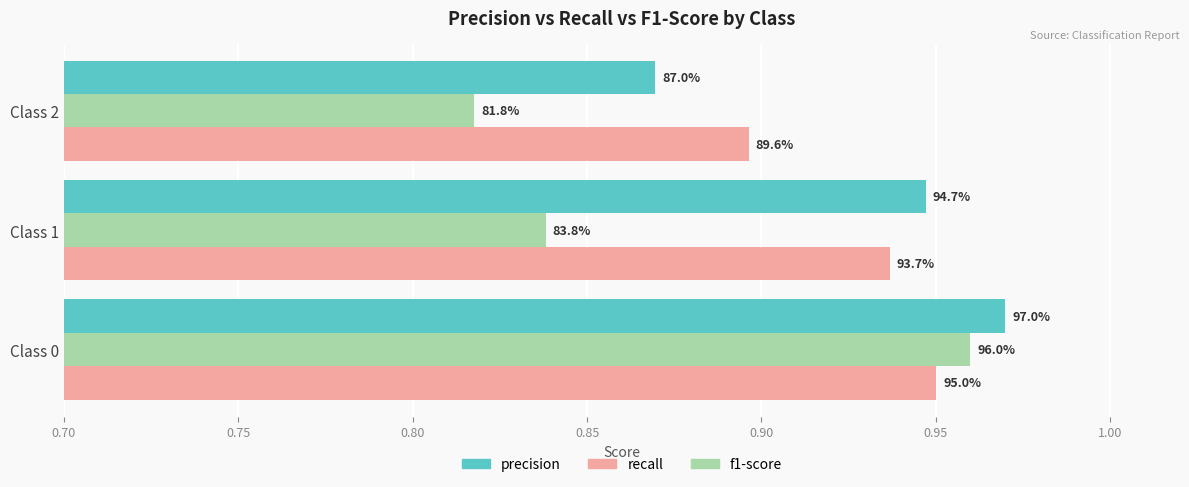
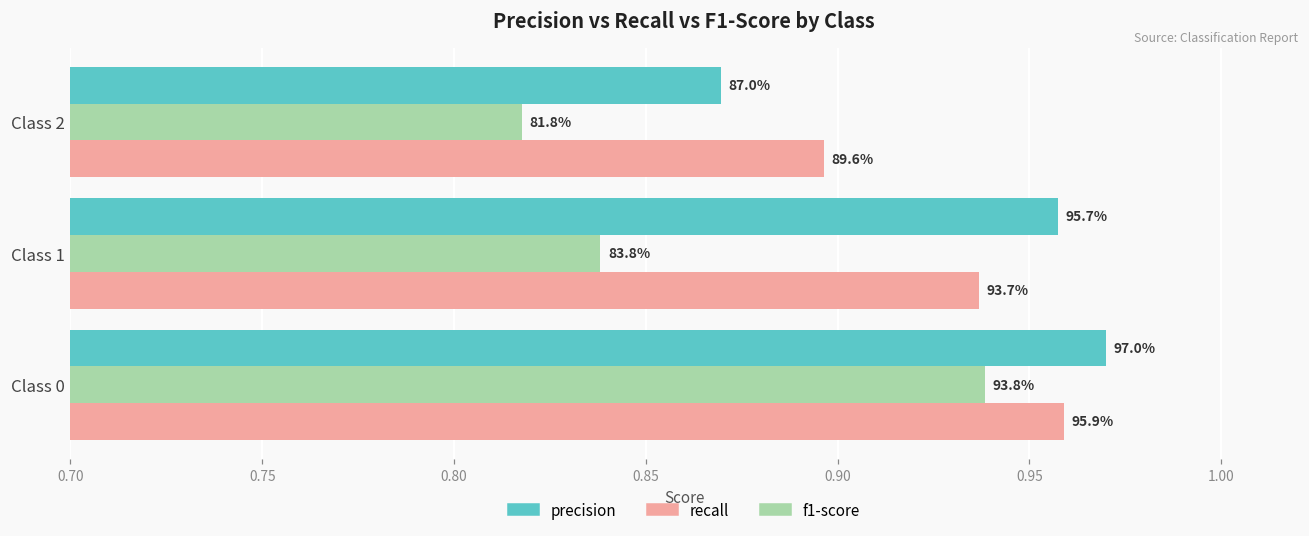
precision, Class 1: 94.7% -> 95.7%
f1-score, Class 0: 96.0% -> 93.8%
recall, Class 0: 95.0% -> 95.9%
